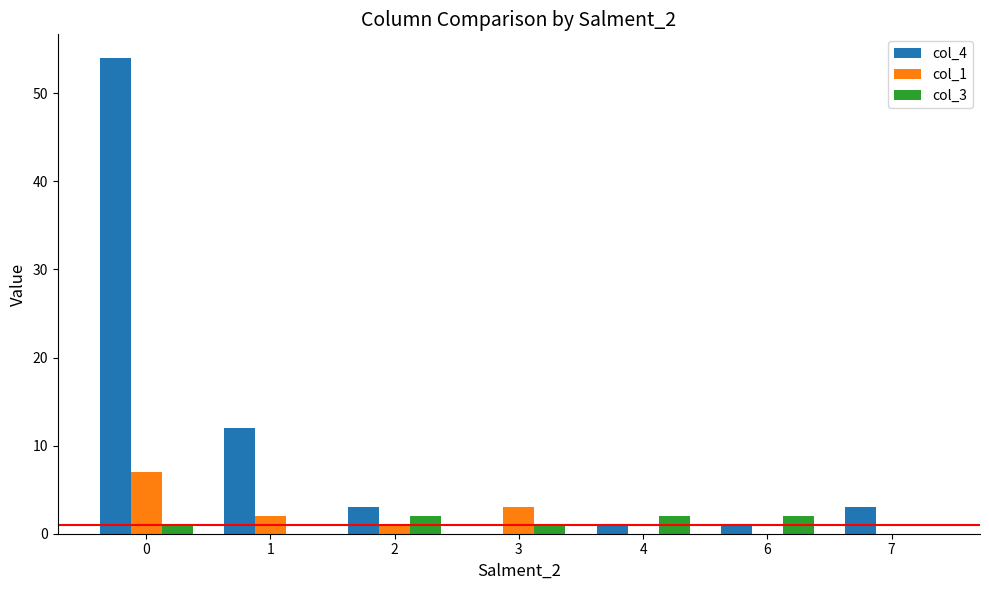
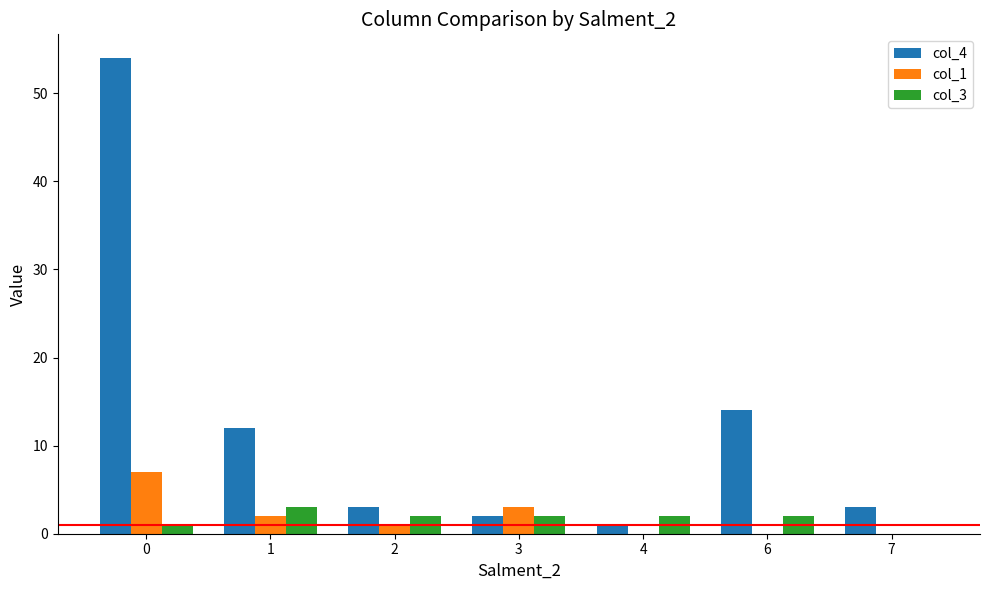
col_3, 1: 0 -> 3
col_4, 3: 0 -> 2
col_3, 3: 1 -> 2
col_4, 6: 1 -> 14
